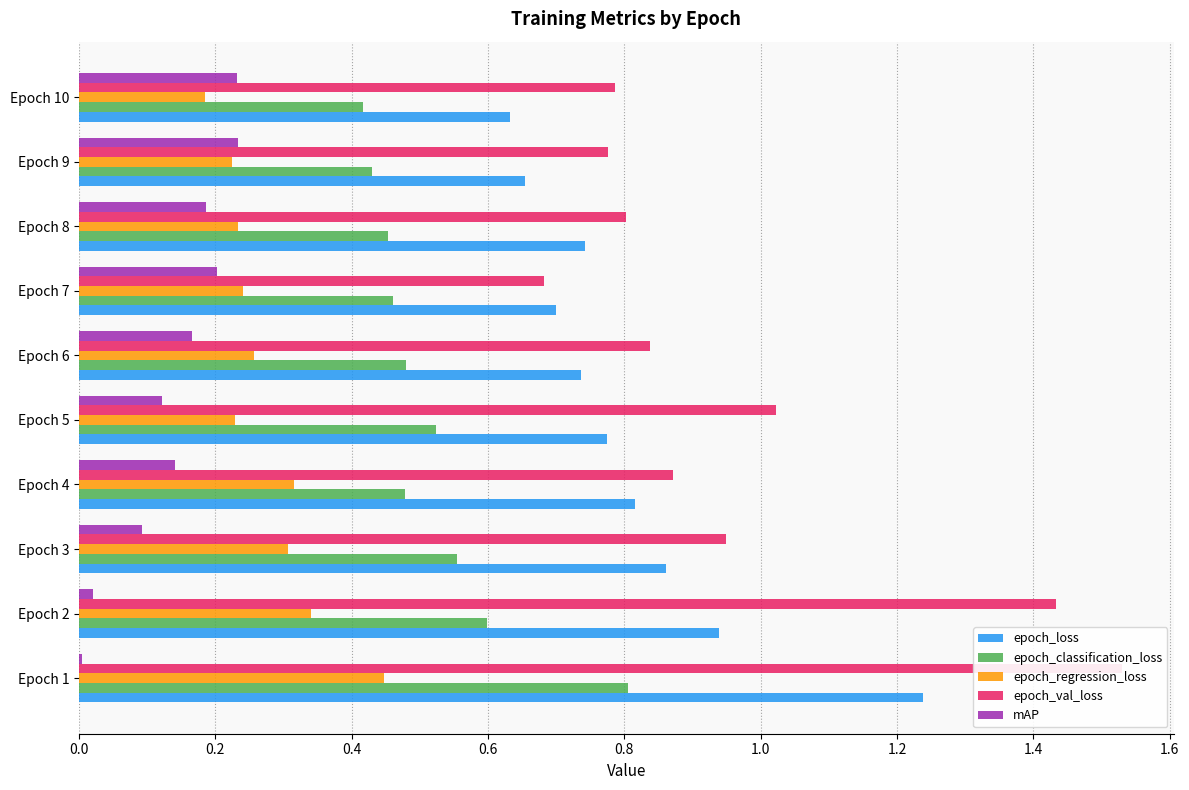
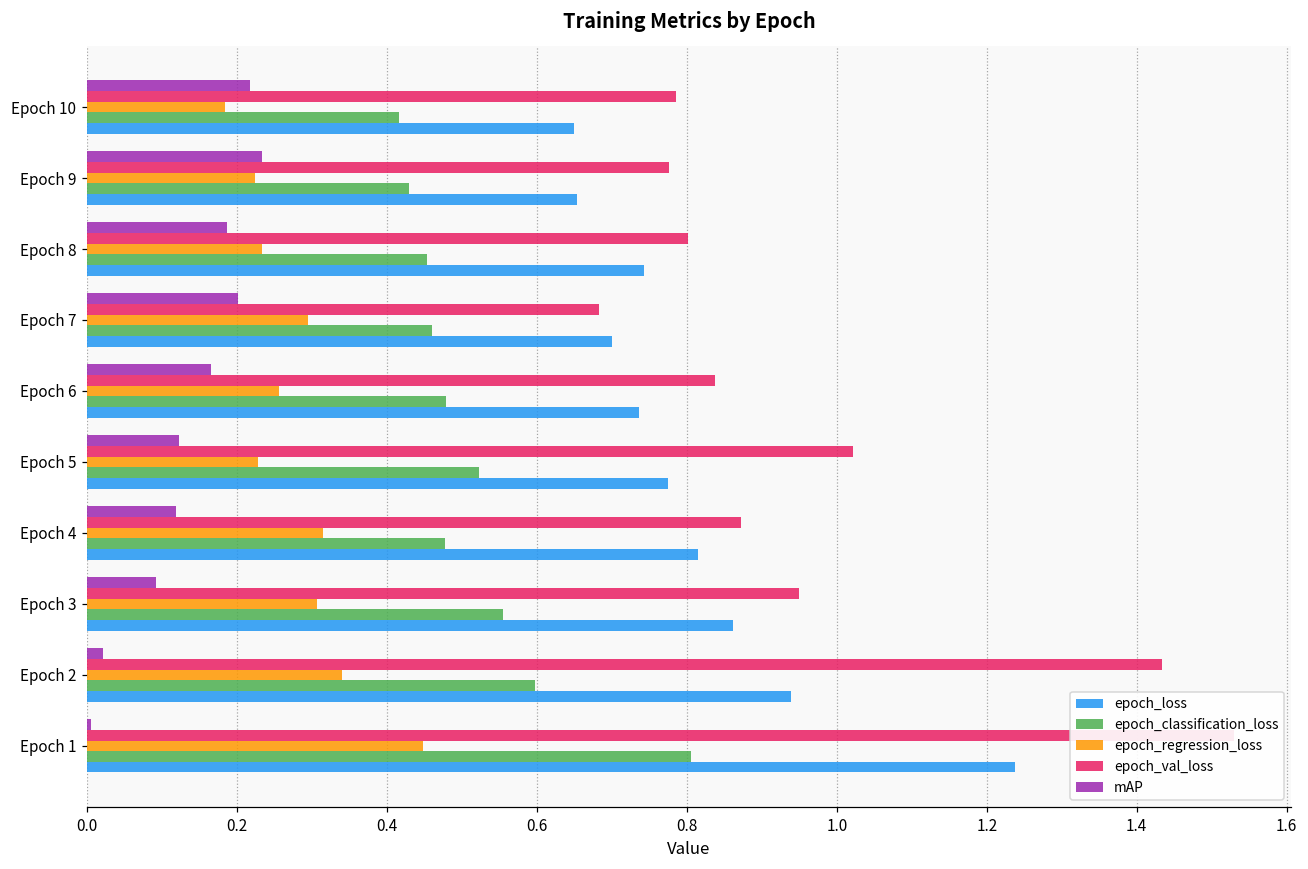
mAP, Epoch 10: 0.23 -> 0.22
epoch_loss, Epoch 10: 0.63 -> 0.65
epoch_regression_loss, Epoch 7: 0.24 -> 0.29
mAP, Epoch 4: 0.14 -> 0.12
